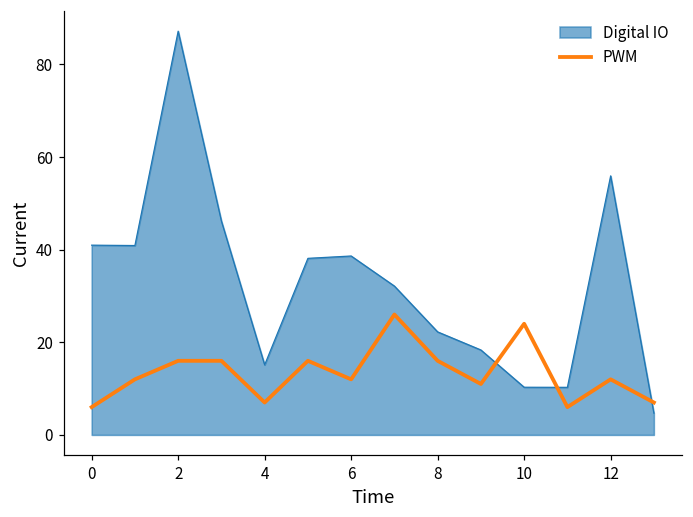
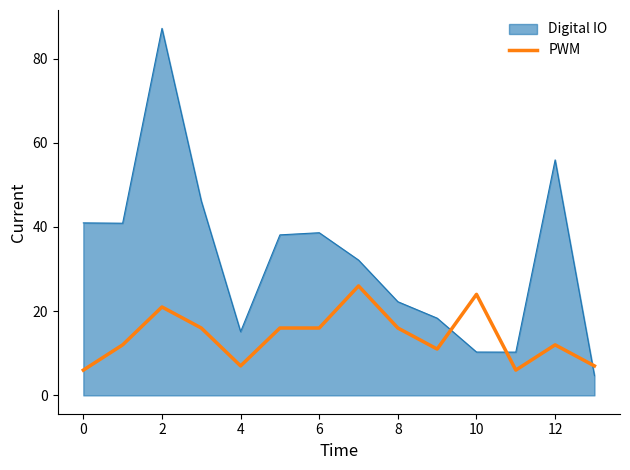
PWM, 2: 16 -> 21
PWM, 6: 12 -> 16
